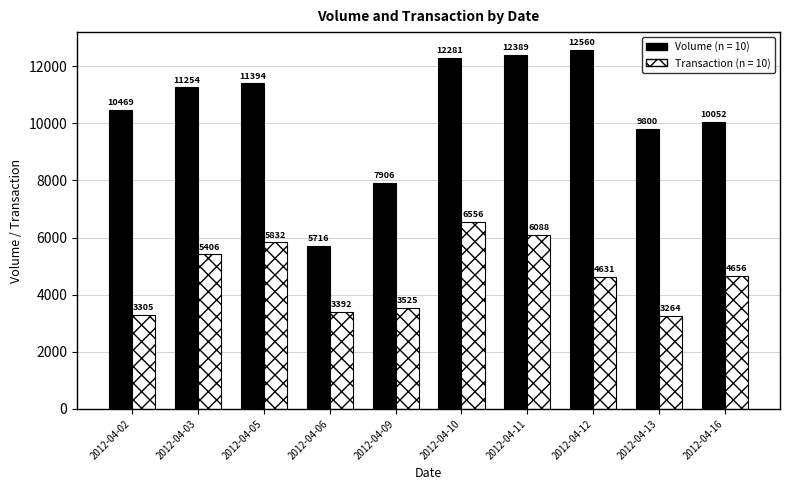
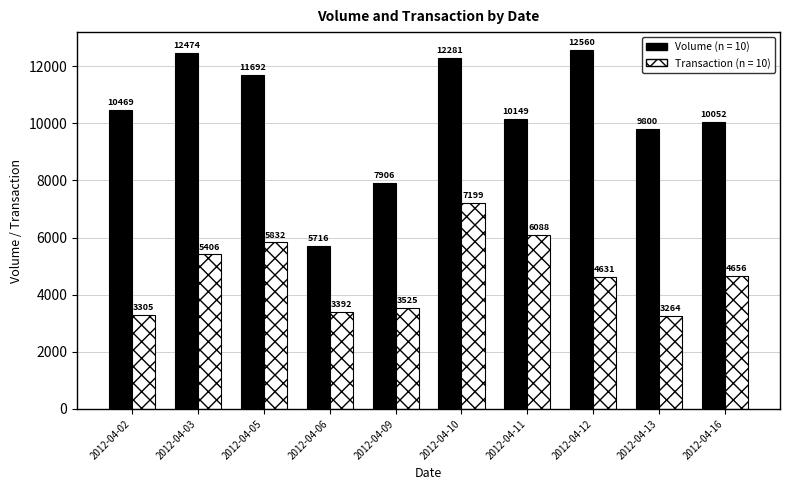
Volume (n = 10), 2012-04-03: 11254 -> 12474
Volume (n = 10), 2012-04-05: 11394 -> 11692
Transaction (n = 10), 2012-04-10: 6556 -> 7199
Volume (n = 10), 2012-04-11: 12389 -> 10149
